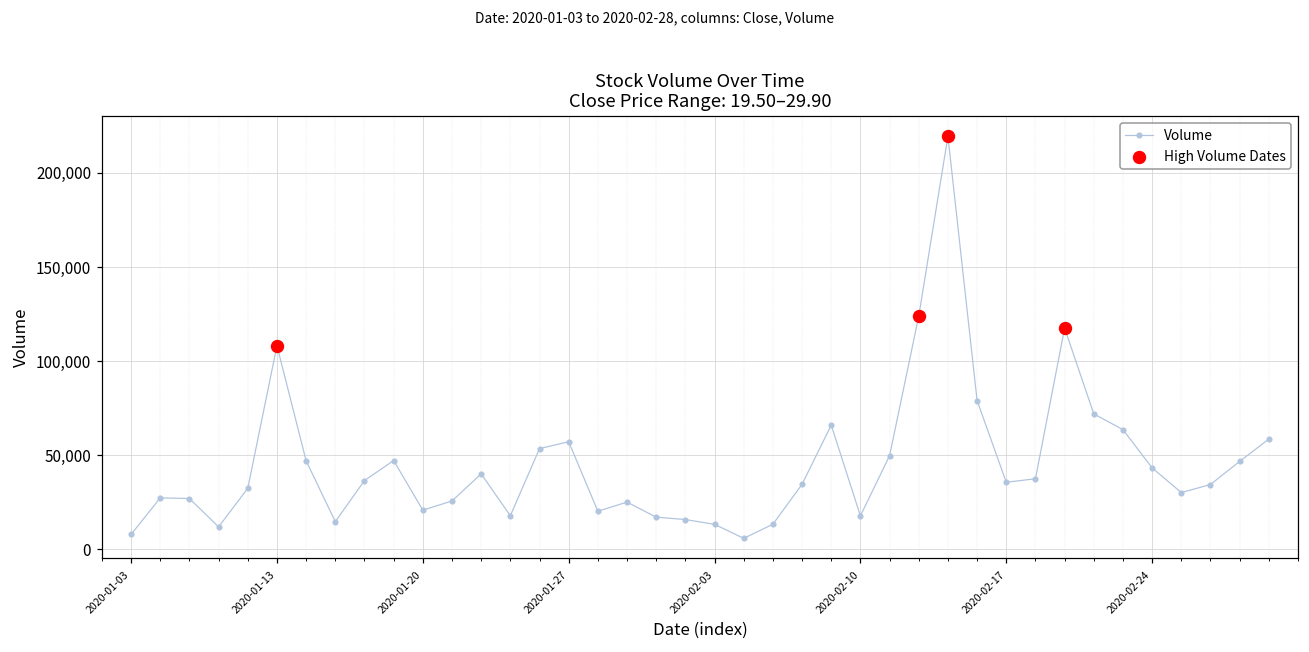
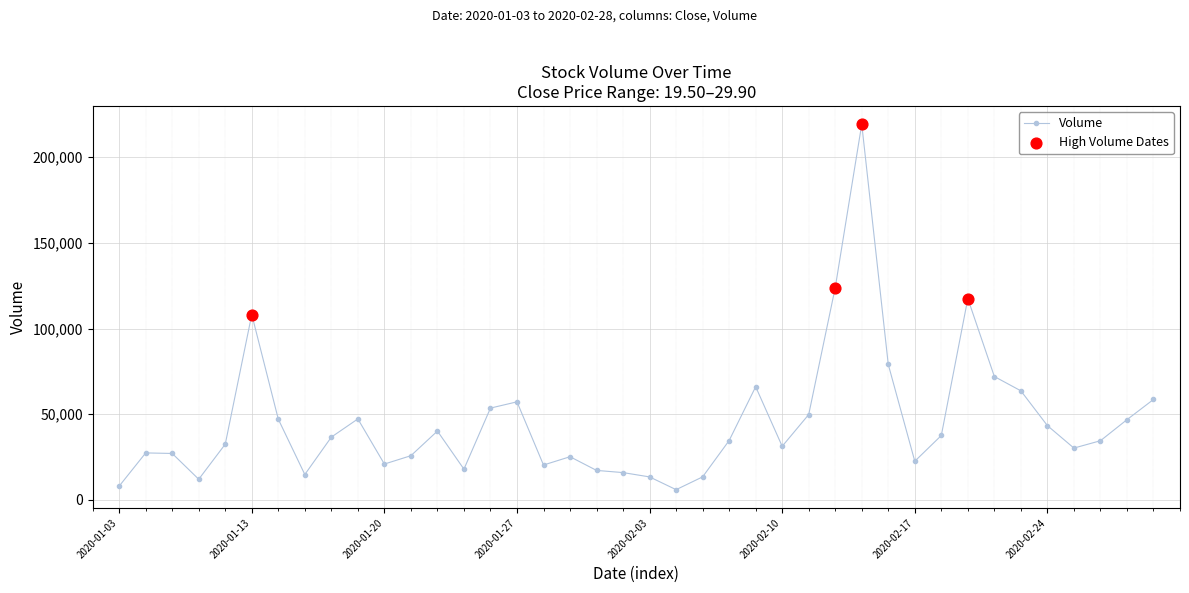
Volume, 2020-02-10: 18,000 -> 31,000
Volume, 2020-02-17: 36,000 -> 23,000
